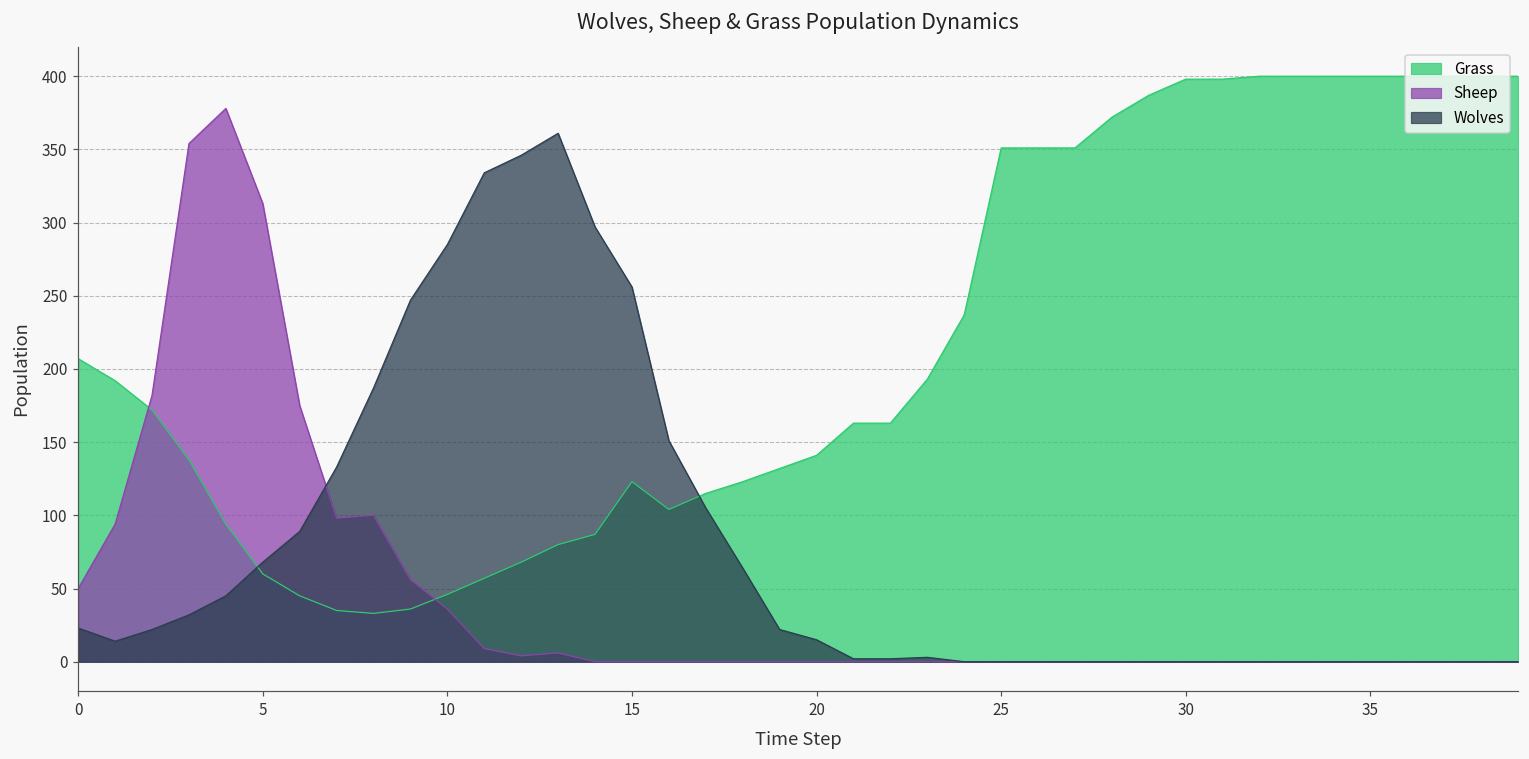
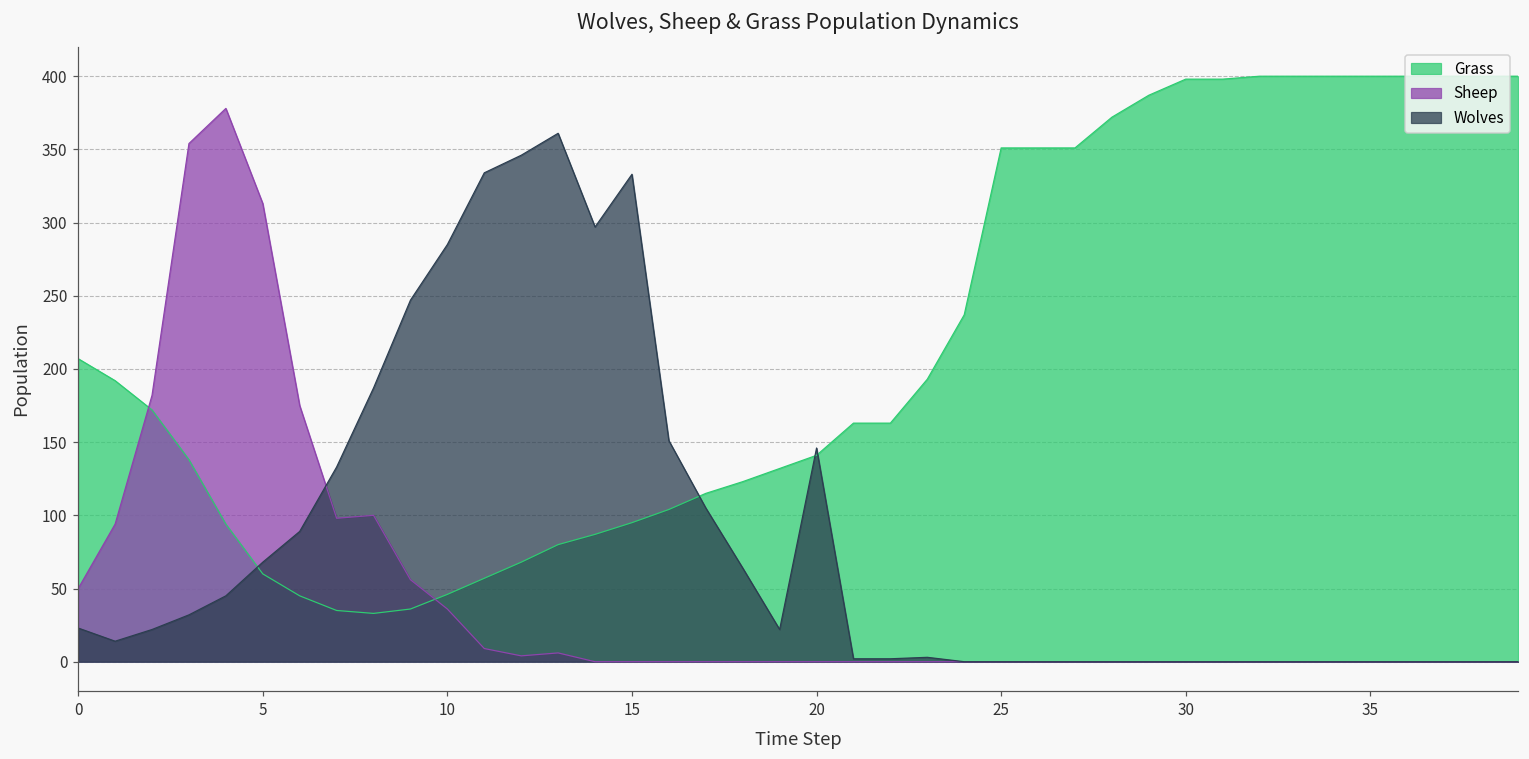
Grass, 15: 123 -> 95
Wolves, 15: 256 -> 333
Wolves, 20: 15 -> 146
